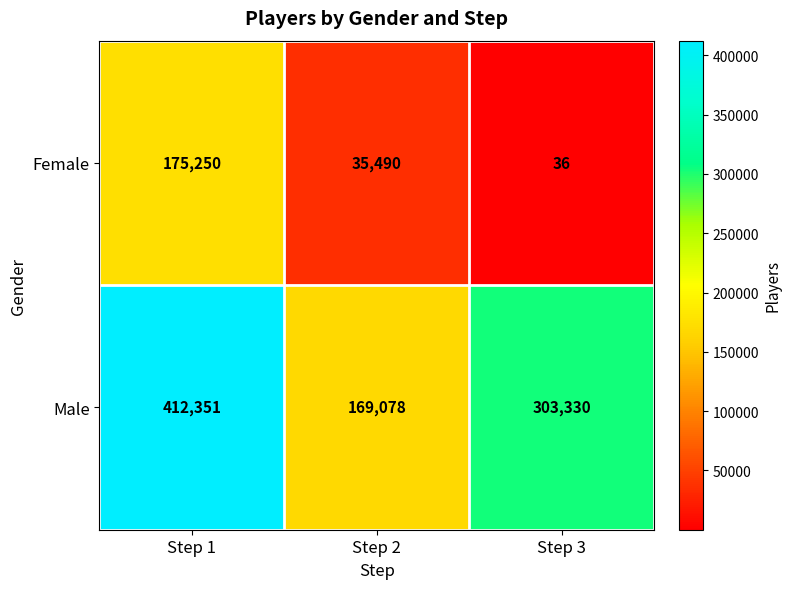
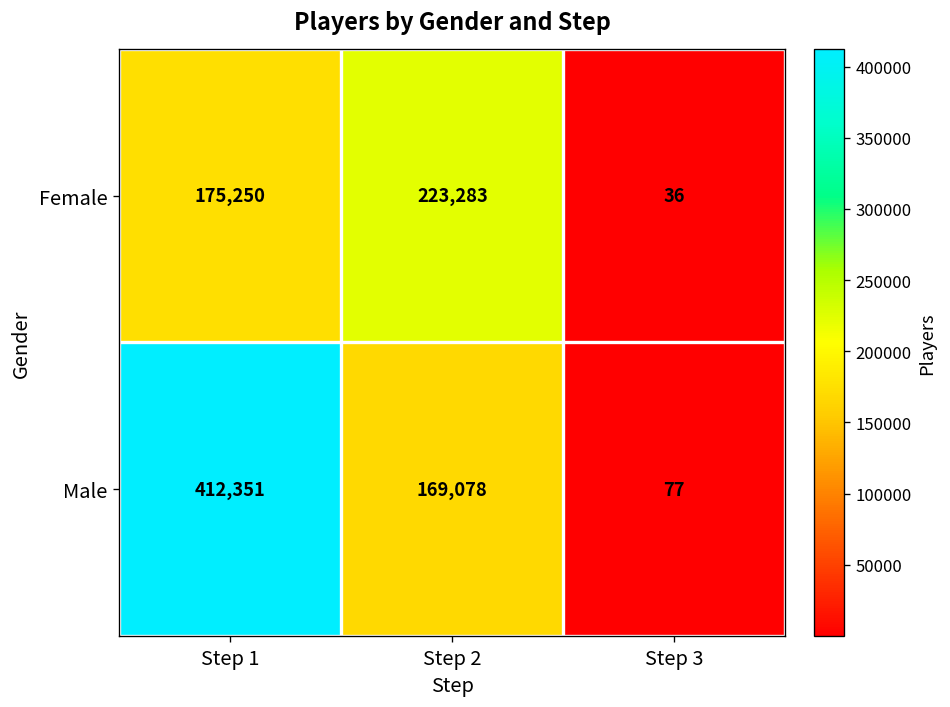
Female, Step 2: 35,490 -> 223,283
Male, Step 3: 303,330 -> 77
